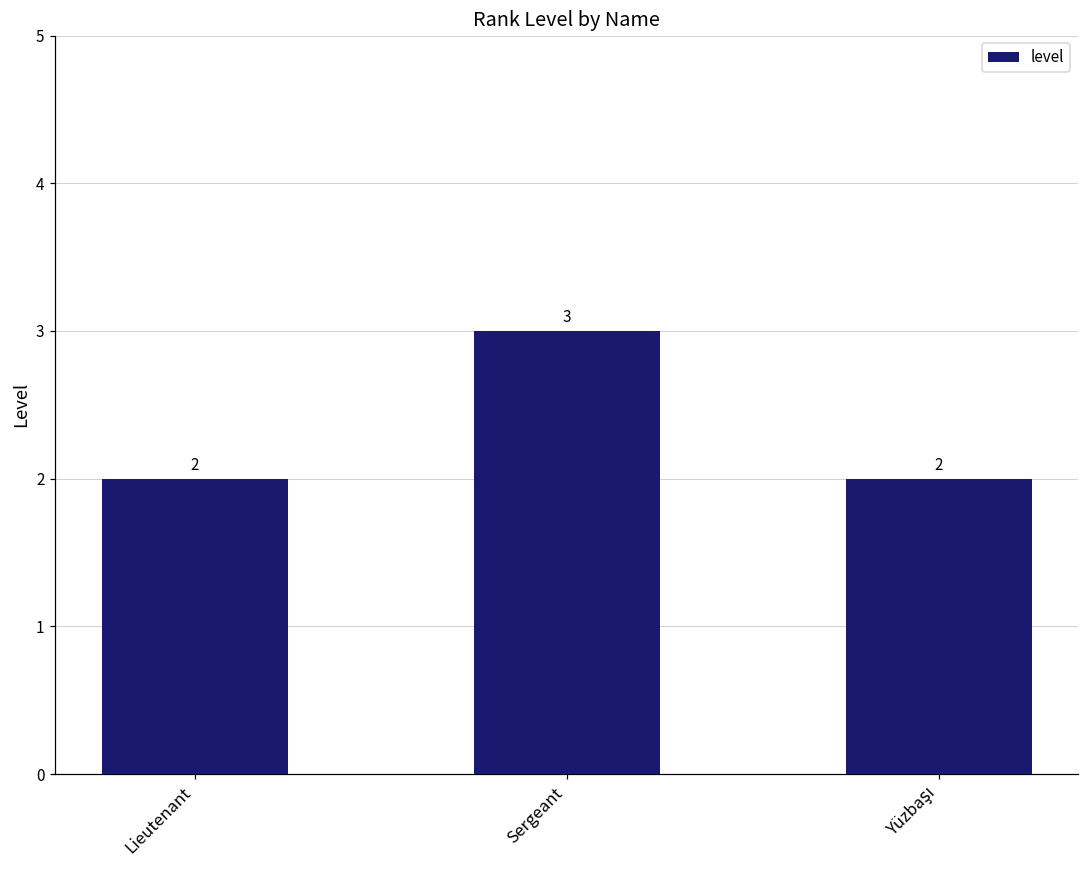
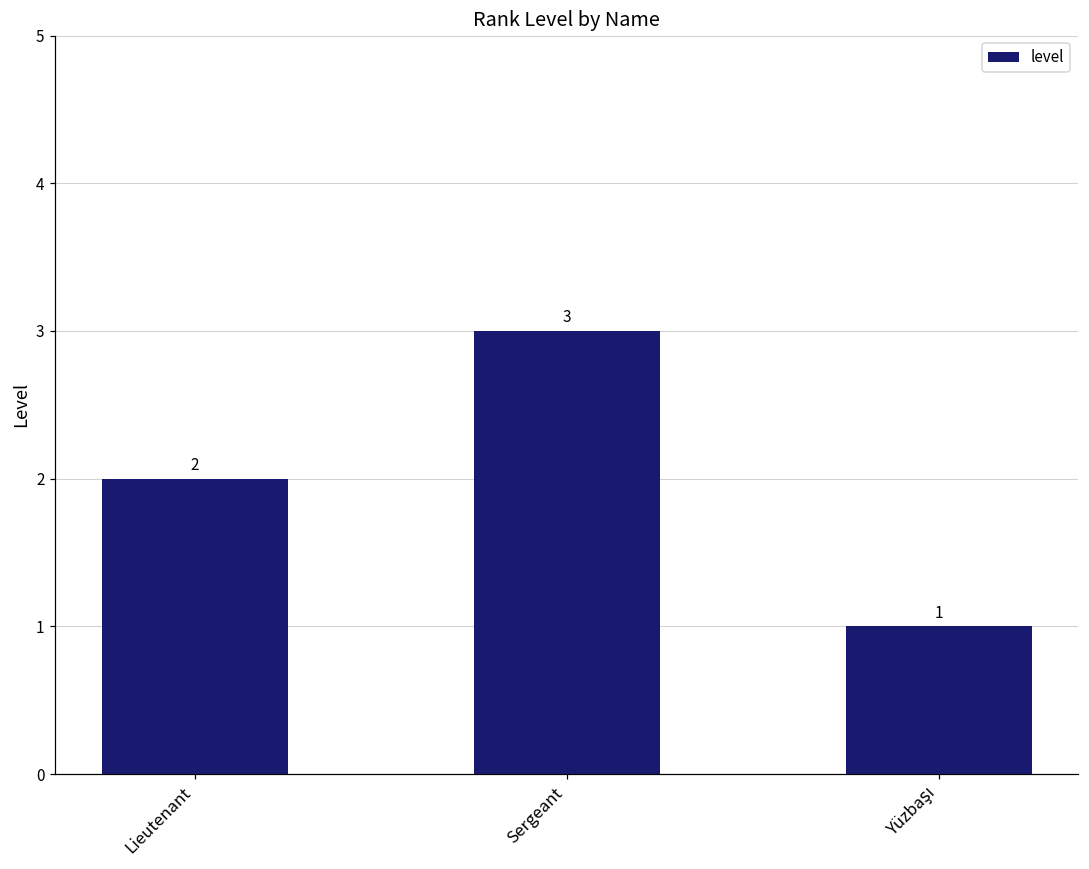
Yüzbaşı: 2 -> 1
